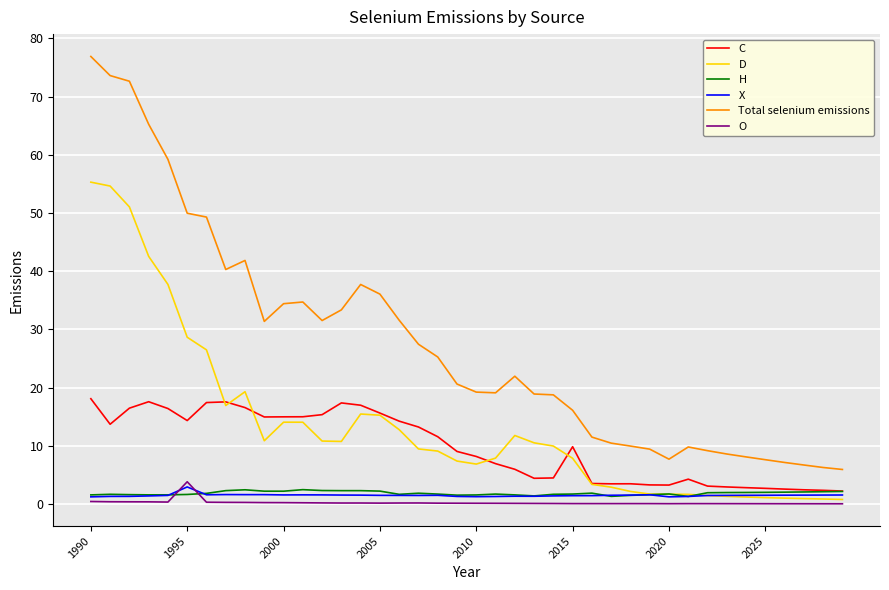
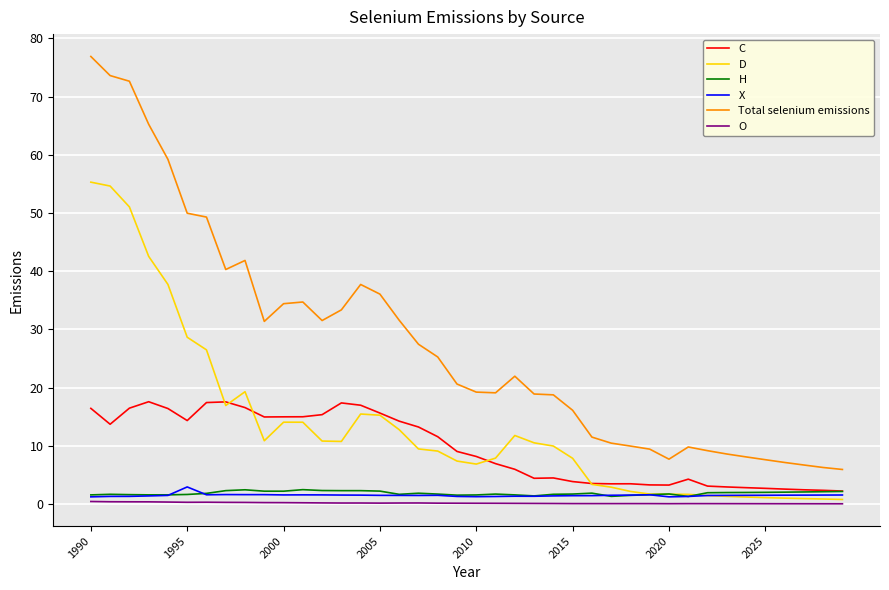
C, 1990: 18 -> 16
O, 1995: 4 -> 0
C, 2015: 10 -> 4
